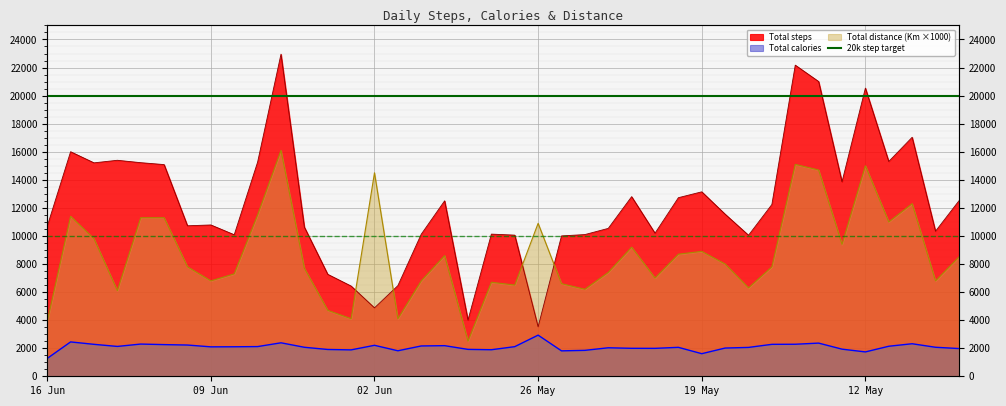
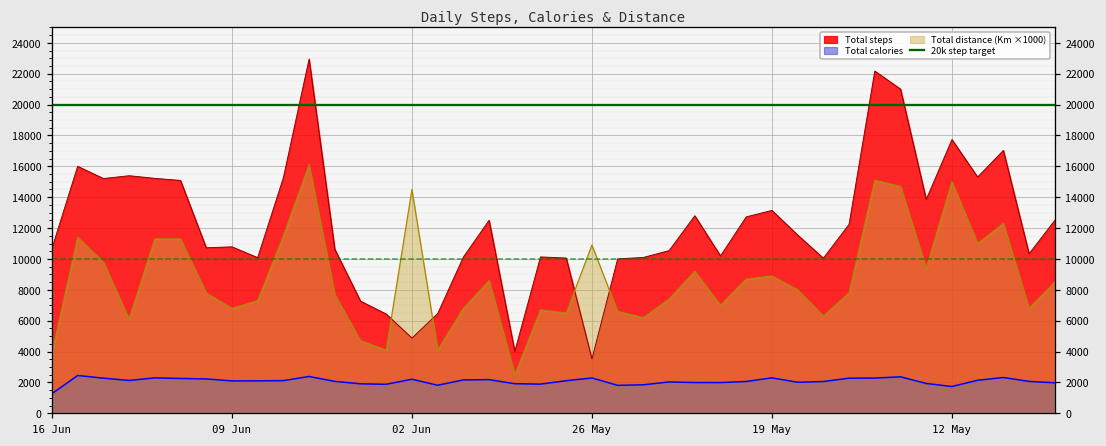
Total calories, 26 May: 2900 -> 2300
Total calories, 19 May: 1600 -> 2300
Total steps, 12 May: 20500 -> 17700
